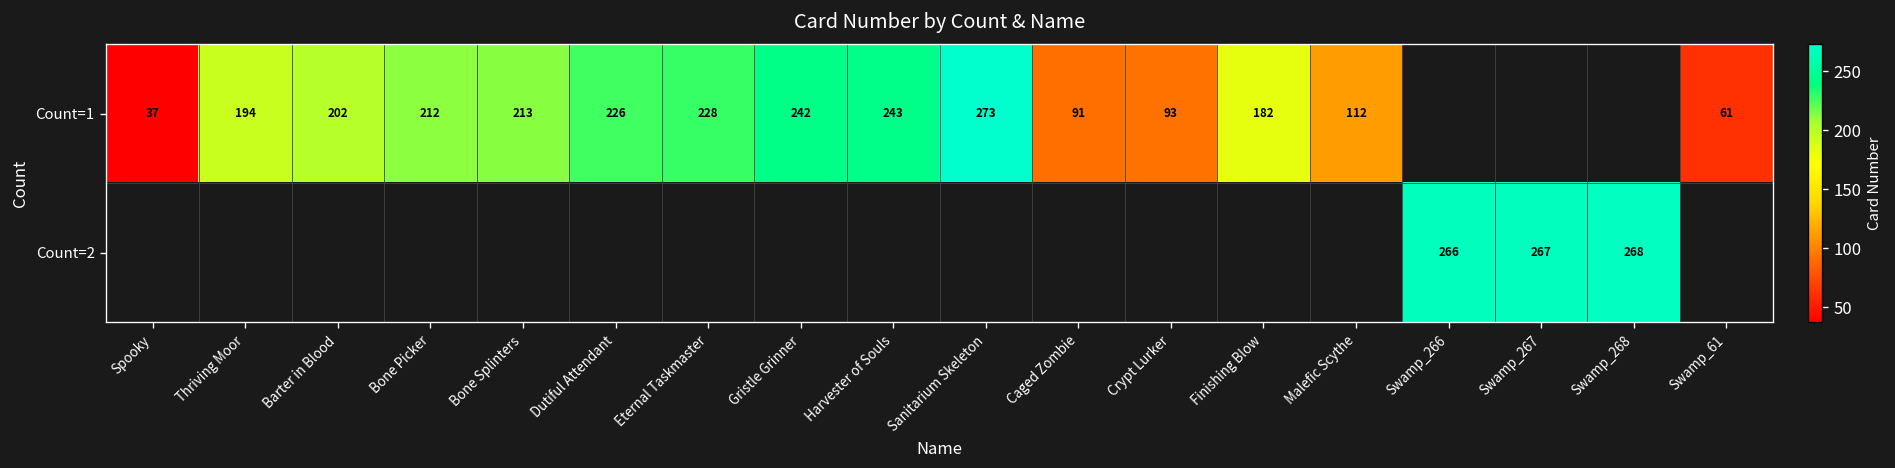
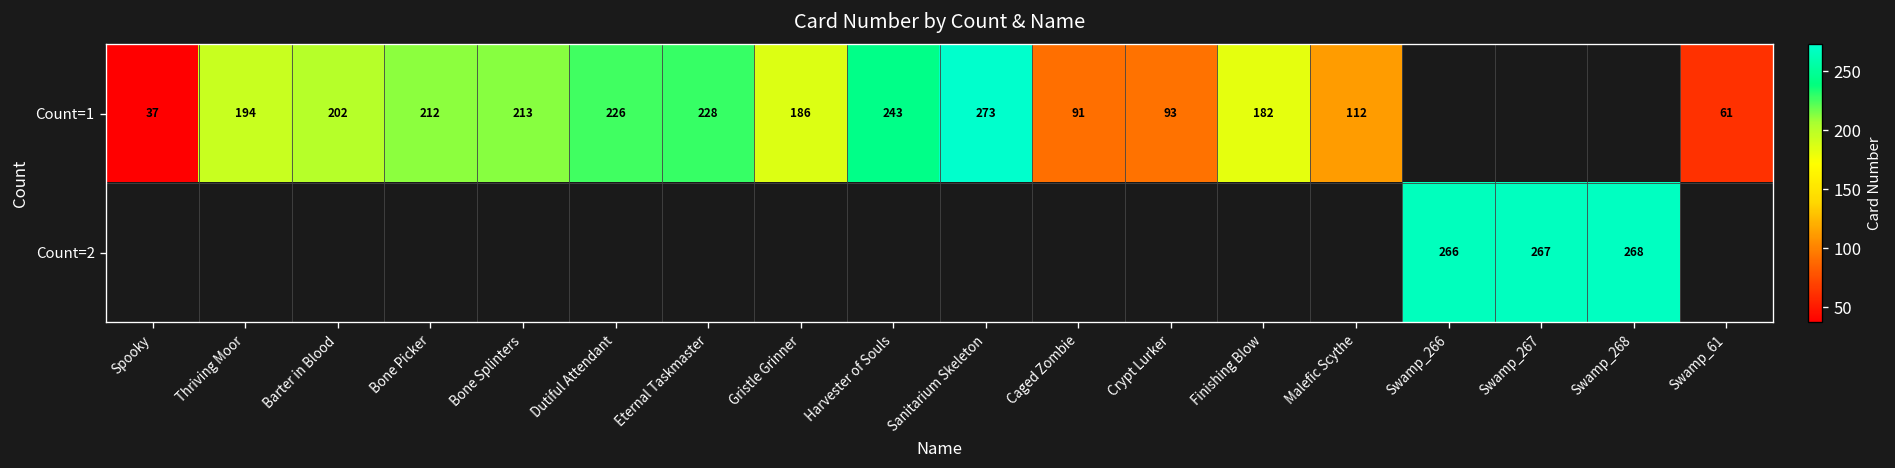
Count=1, Gristle Grinner: 242 -> 186
